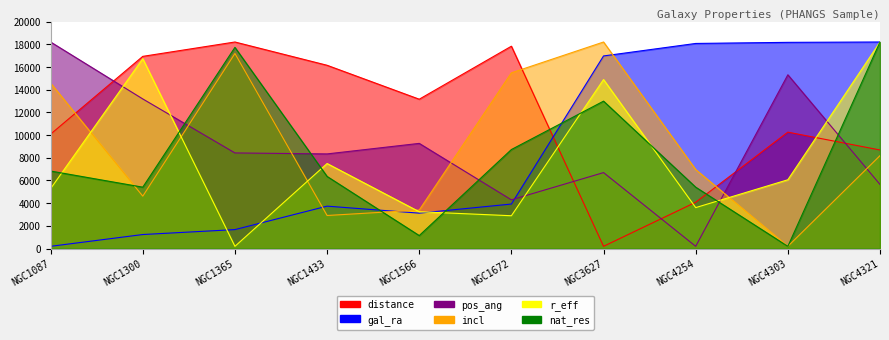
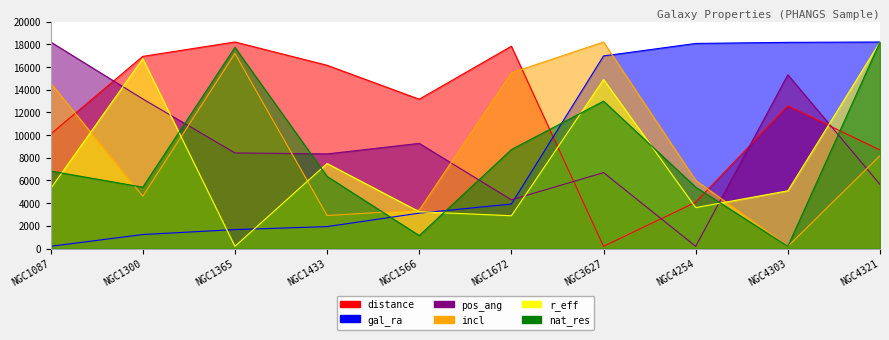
gal_ra, NGC1433: 3700 -> 1900
incl, NGC4254: 7000 -> 6000
distance, NGC4303: 10300 -> 12600
r_eff, NGC4303: 6100 -> 5100
